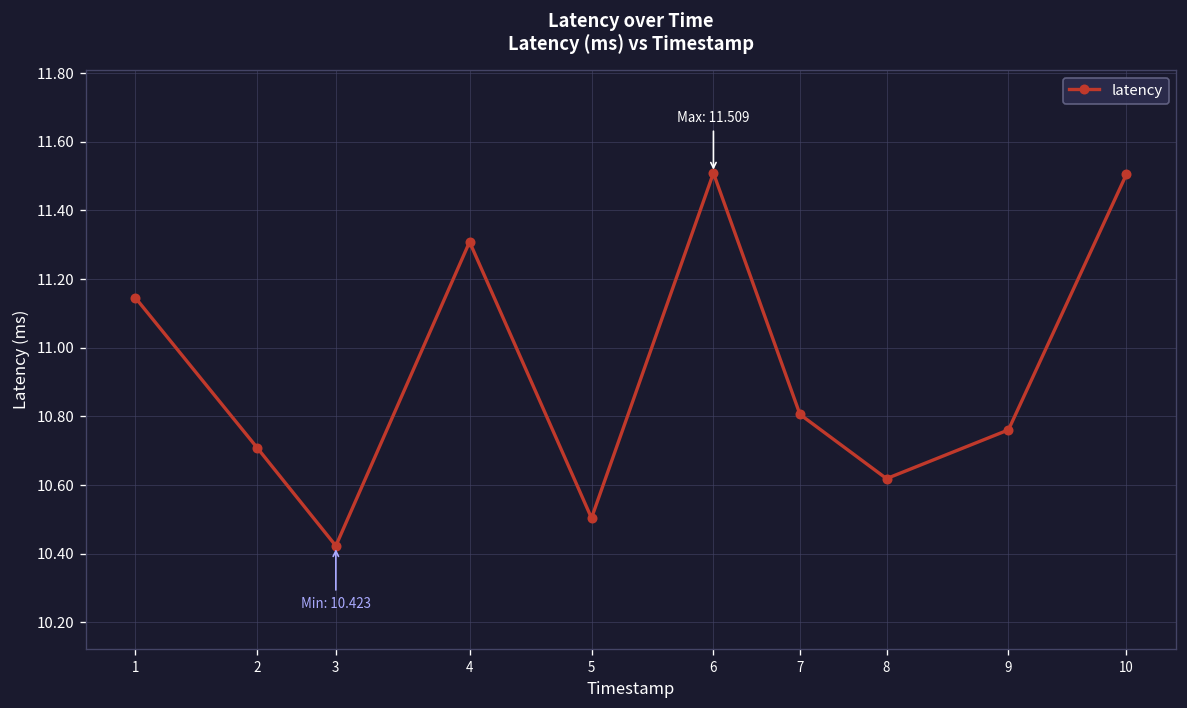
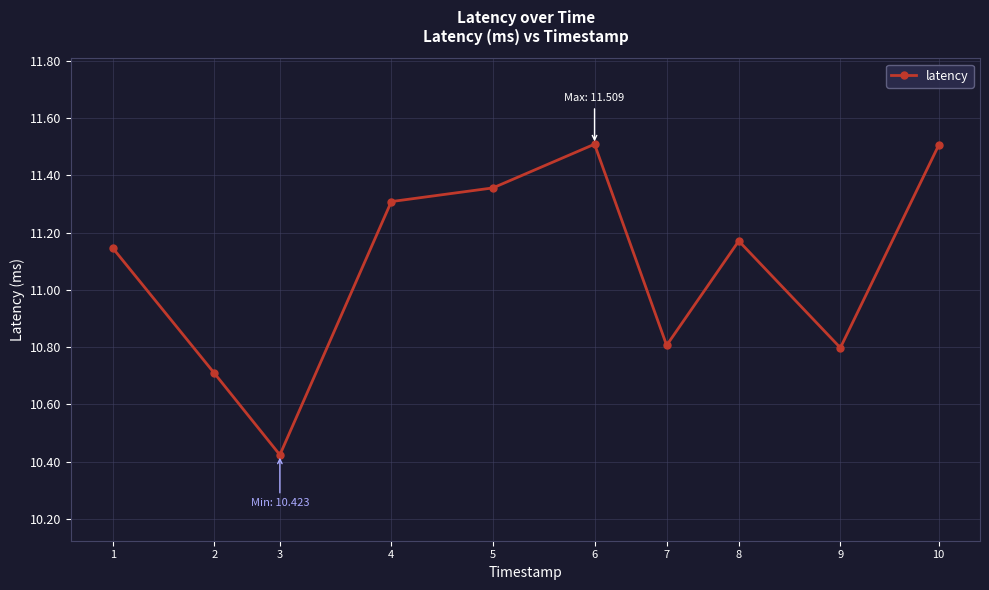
5: 10.50 -> 11.36
8: 10.62 -> 11.17
9: 10.76 -> 10.80
